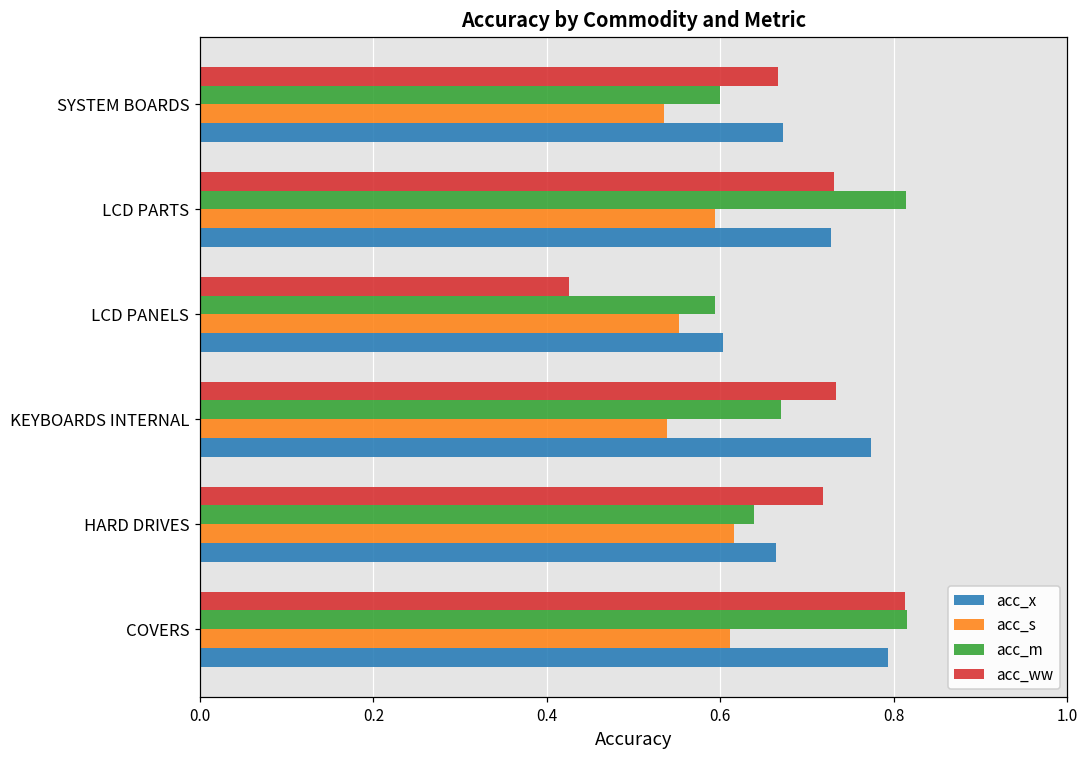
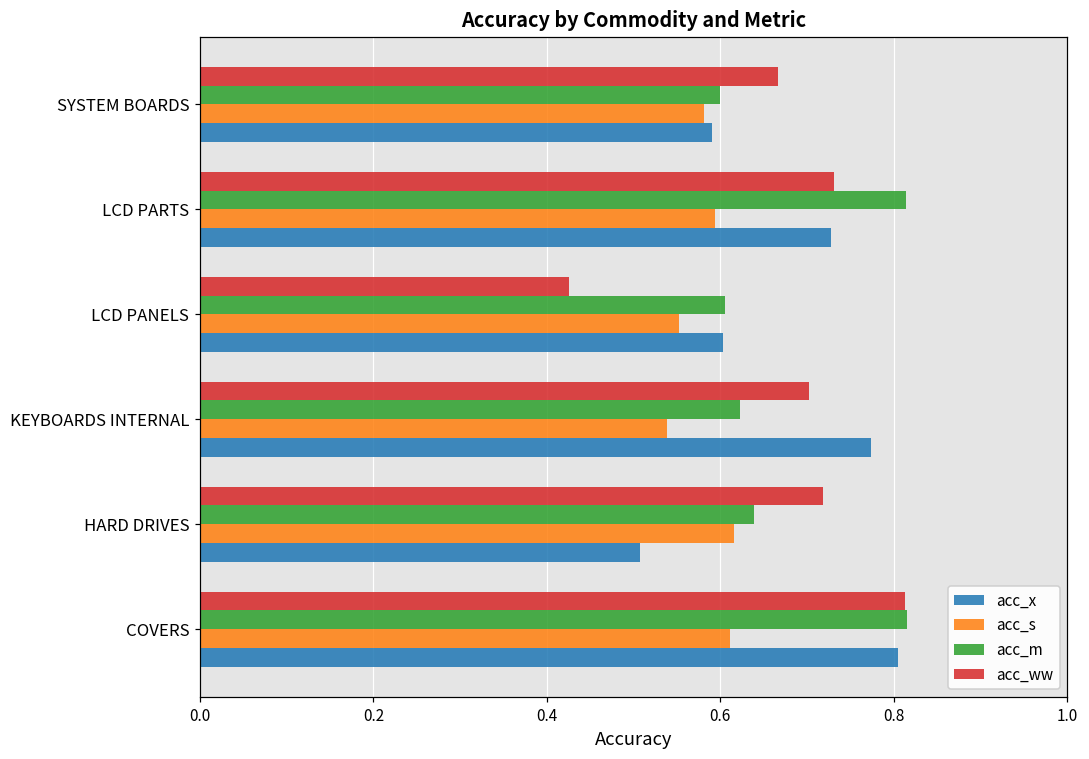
acc_s, SYSTEM BOARDS: 0.54 -> 0.58
acc_x, SYSTEM BOARDS: 0.67 -> 0.59
acc_m, LCD PANELS: 0.59 -> 0.61
acc_ww, KEYBOARDS INTERNAL: 0.73 -> 0.70
acc_m, KEYBOARDS INTERNAL: 0.67 -> 0.62
acc_x, HARD DRIVES: 0.66 -> 0.51
acc_x, COVERS: 0.79 -> 0.80
